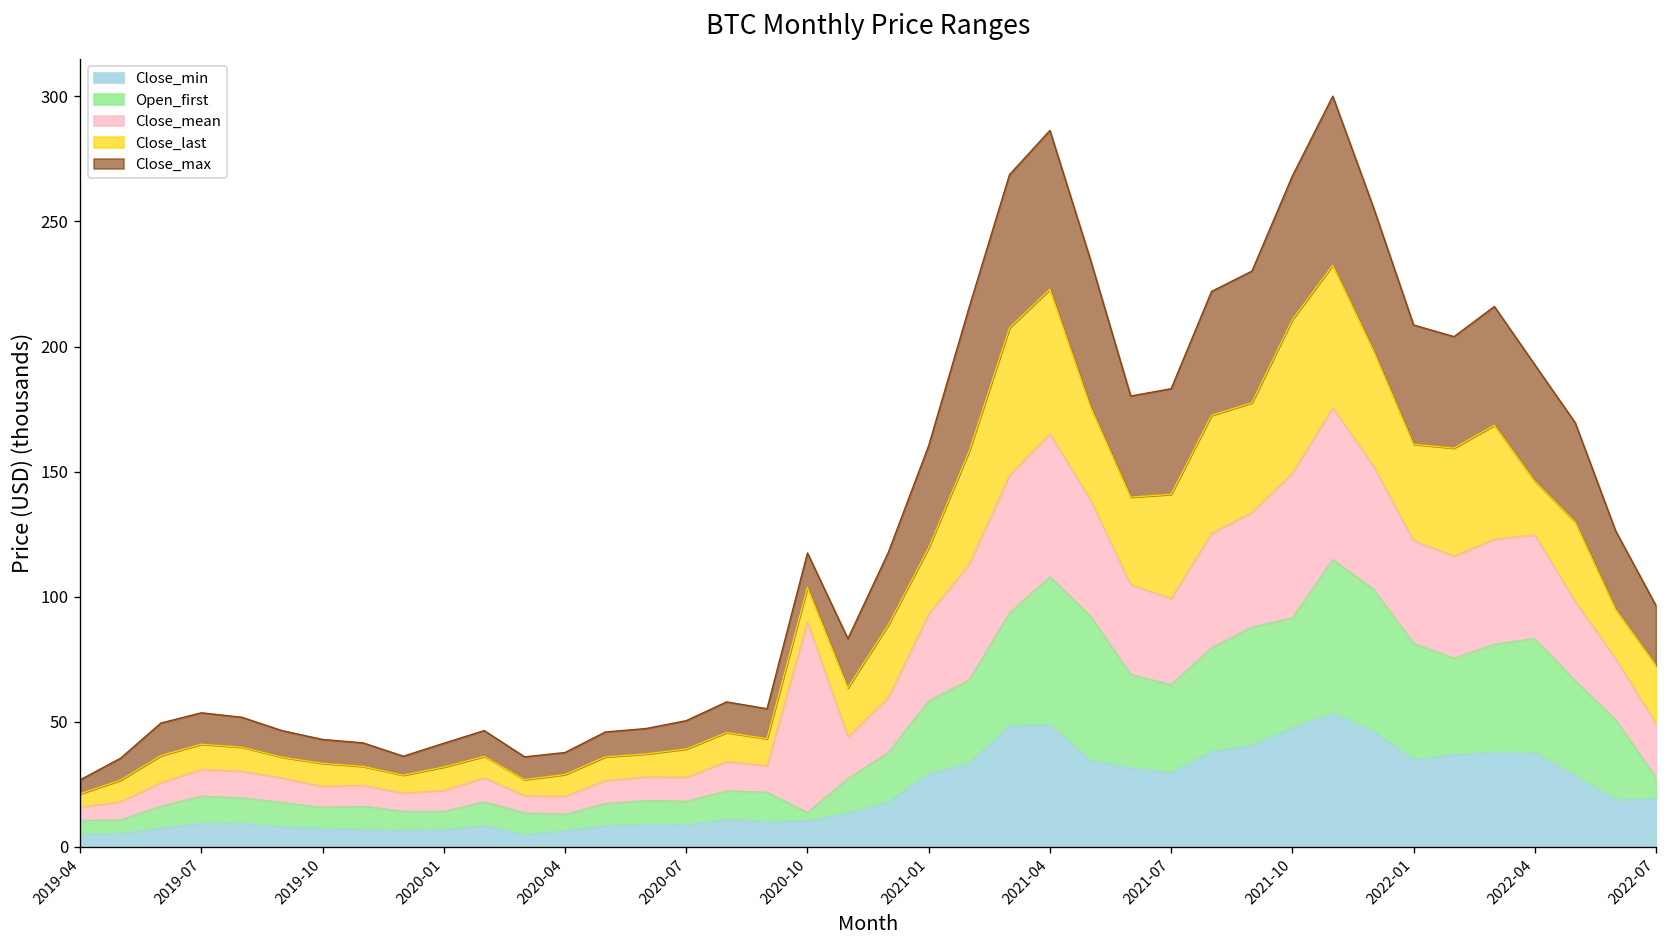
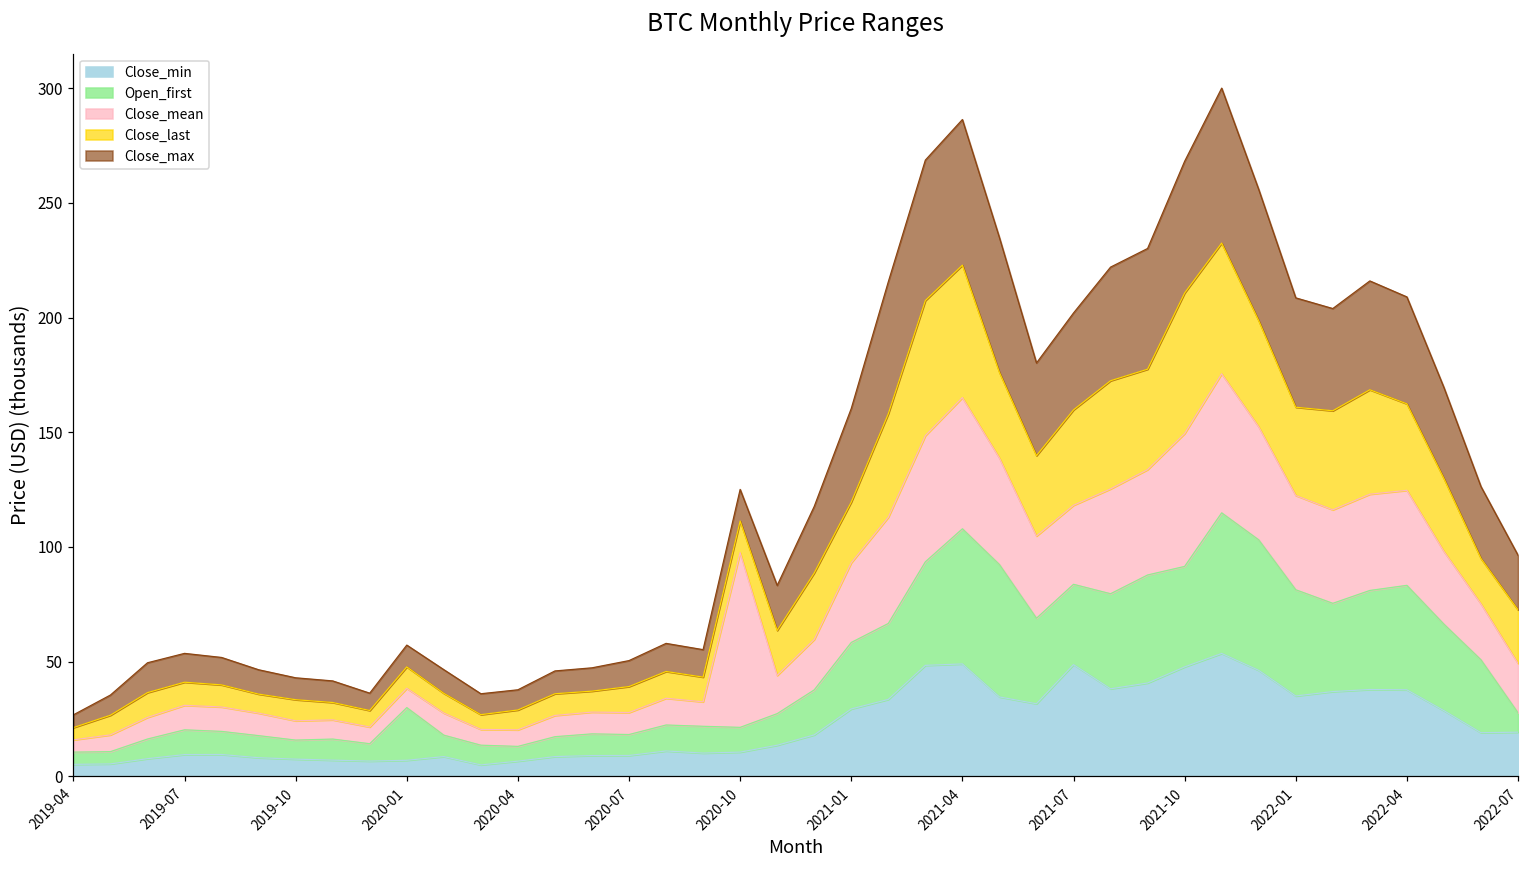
Open_first, 2020-01: 7 -> 23
Open_first, 2020-10: 3 -> 11
Close_min, 2021-07: 30 -> 49
Close_last, 2022-04: 21 -> 38
